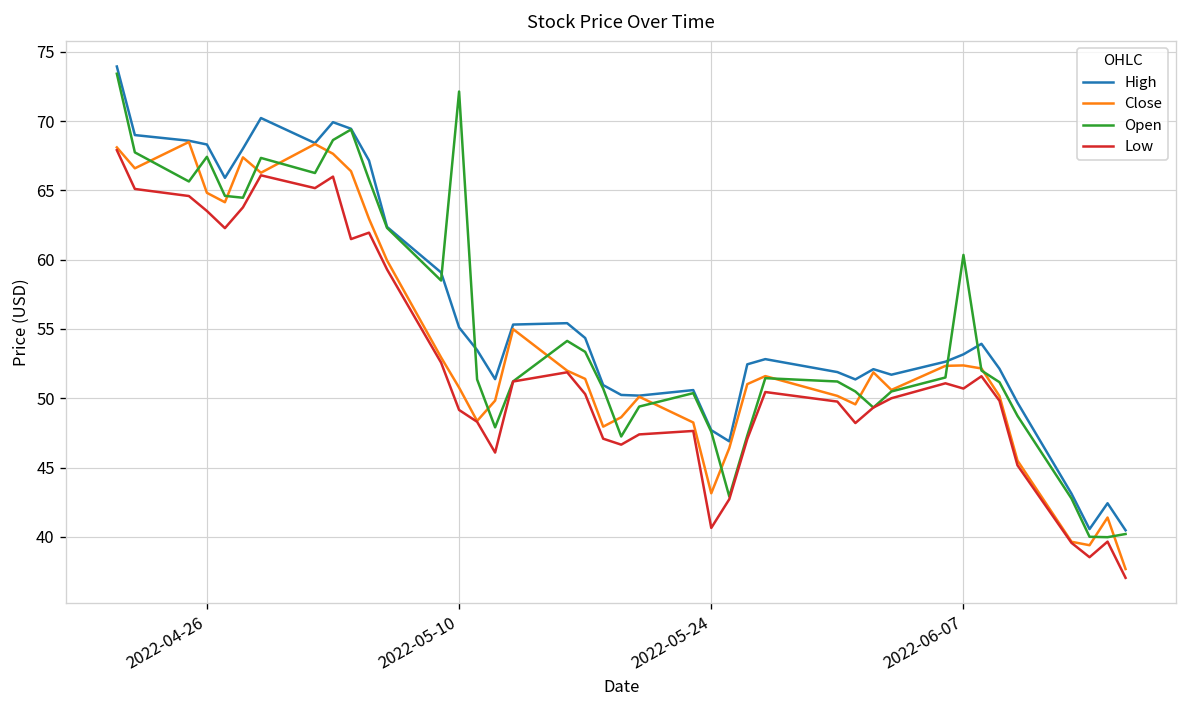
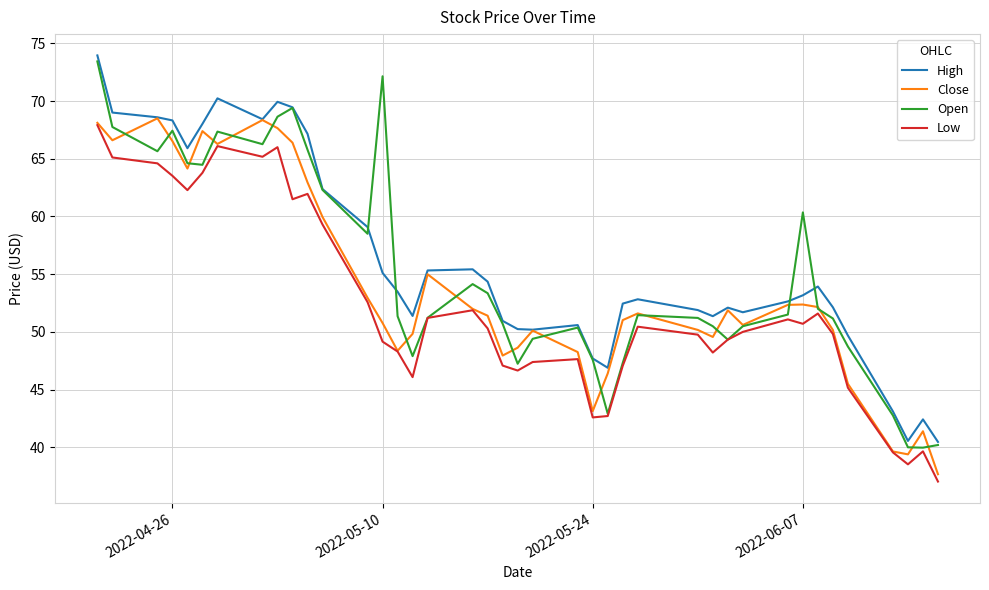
Close, 2022-04-26: 64.8 -> 66.5
Low, 2022-05-24: 40.6 -> 42.6
